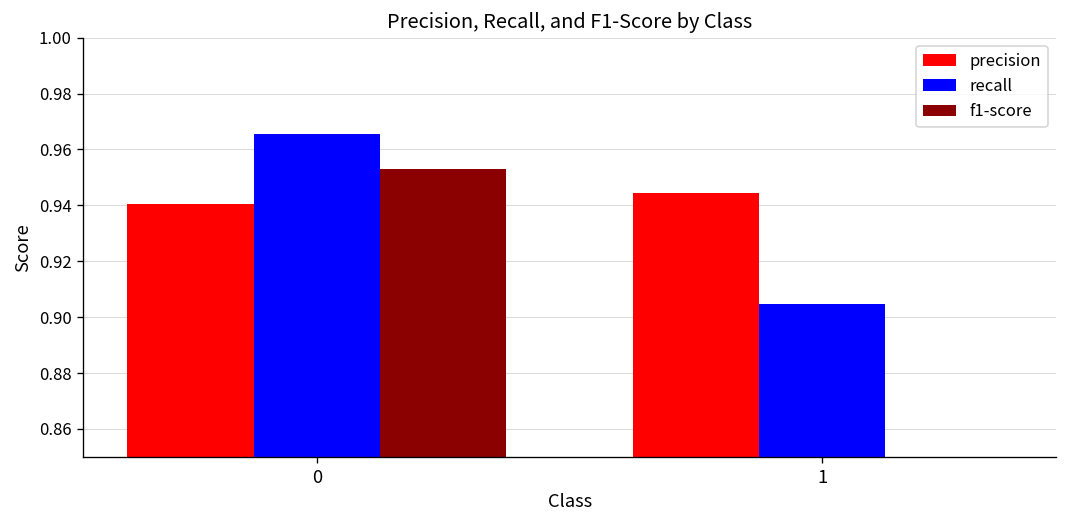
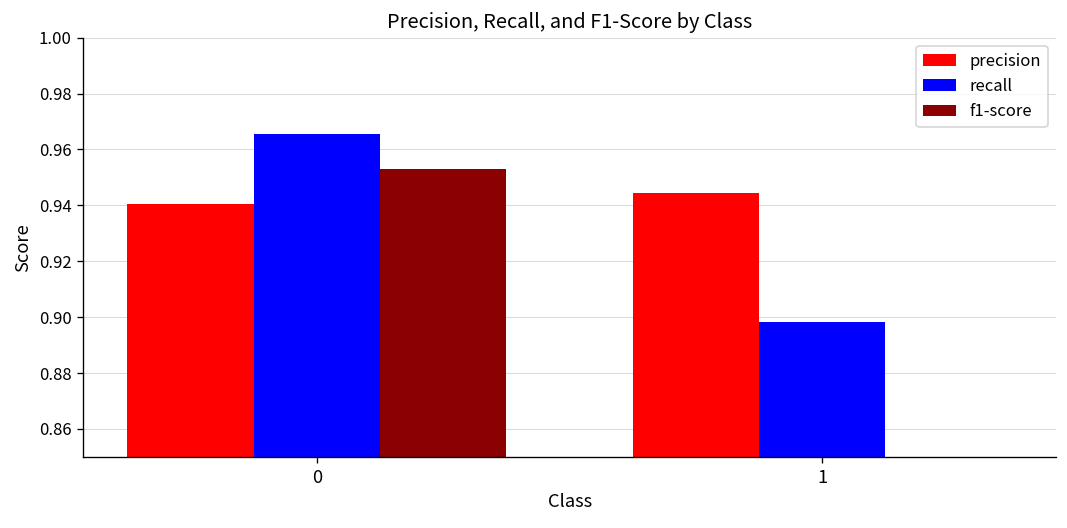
recall, 1: 0.905 -> 0.898
